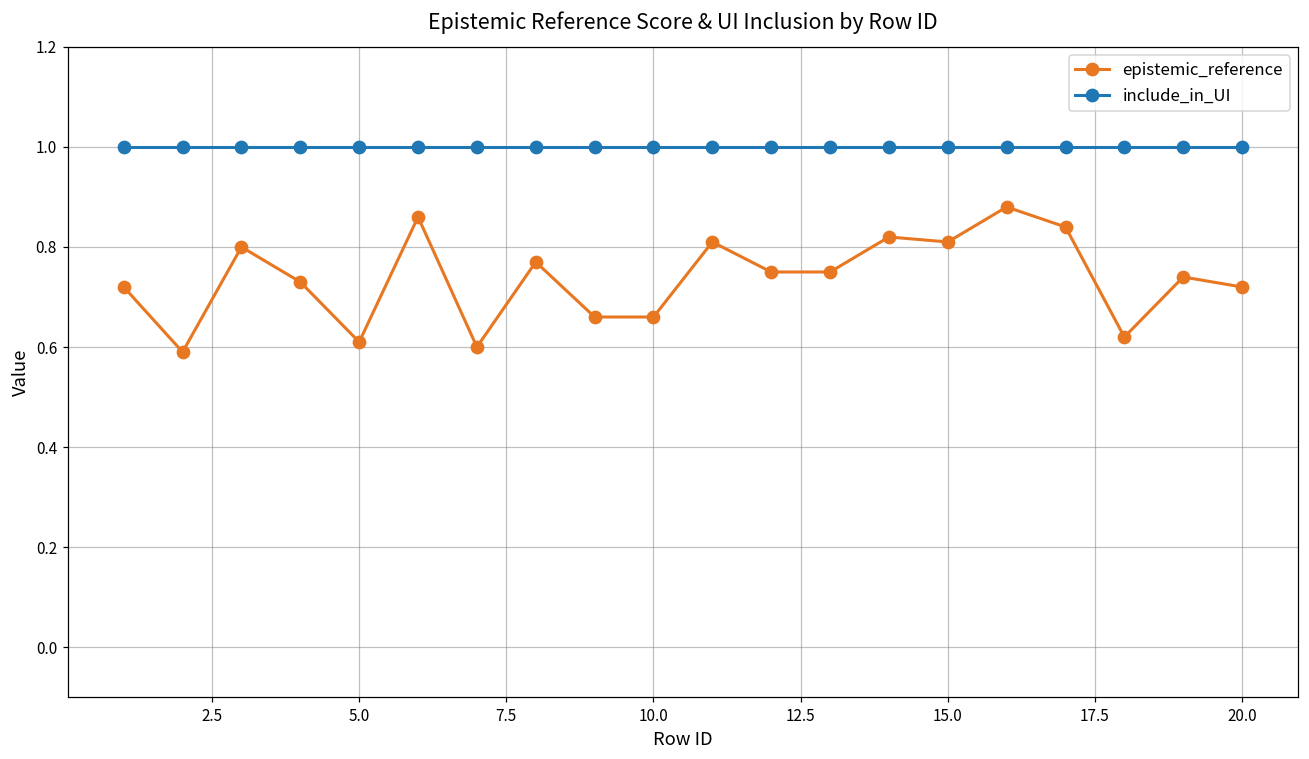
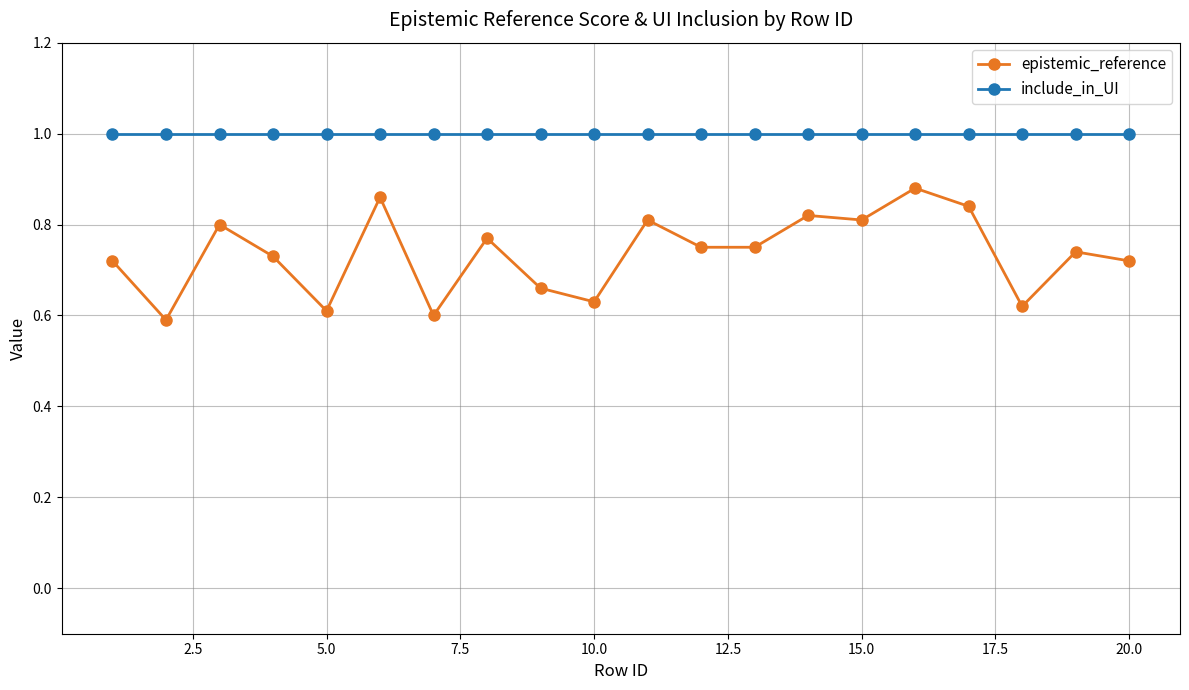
epistemic_reference, 10.0: 0.66 -> 0.63
